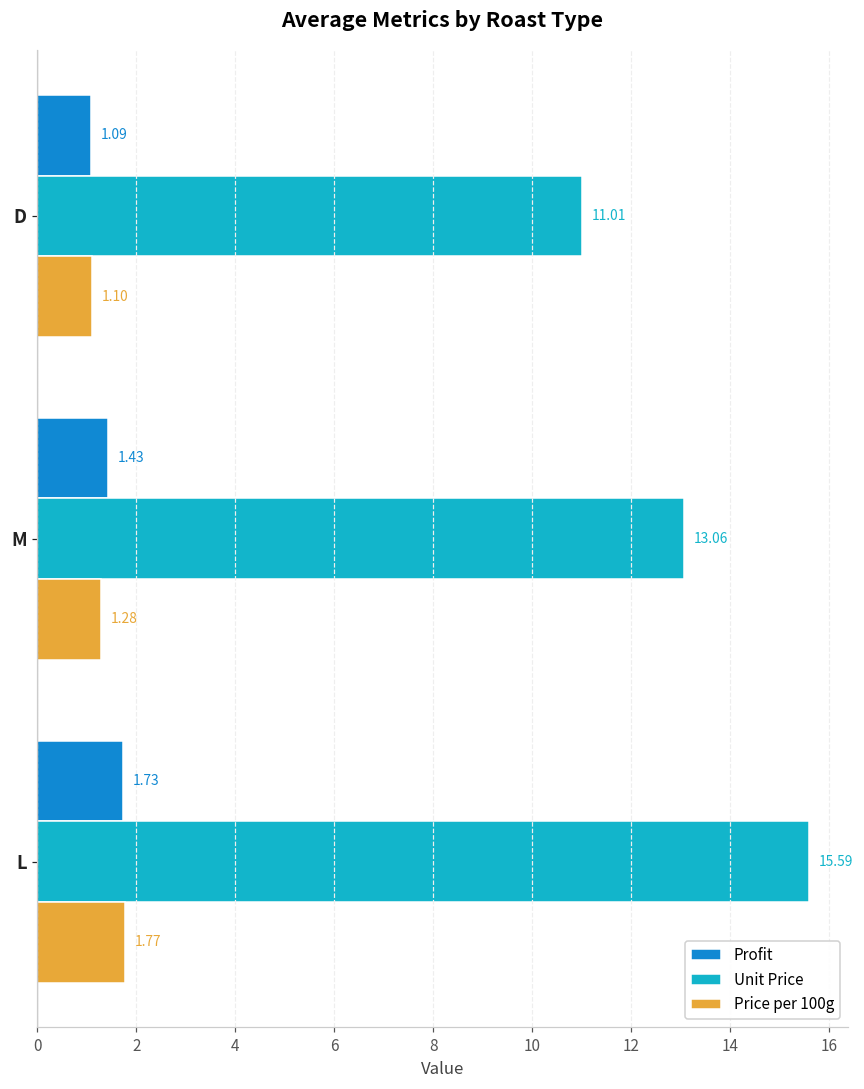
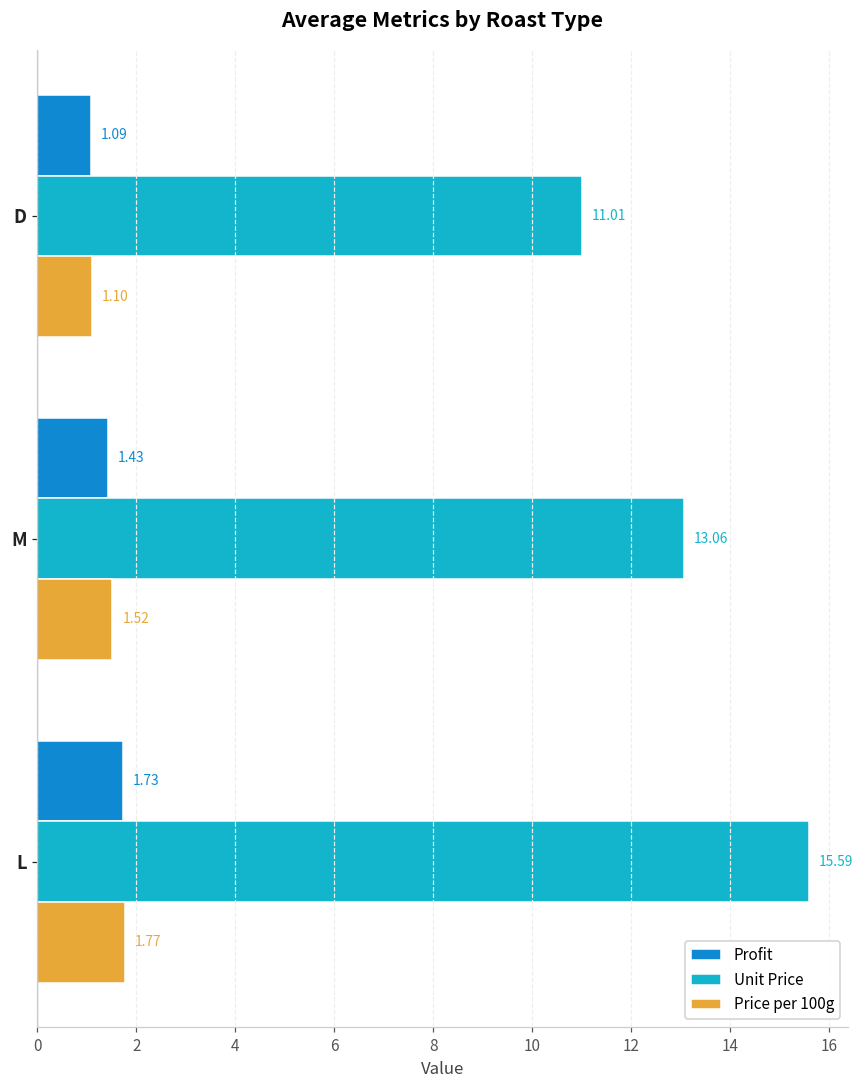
Price per 100g, M: 1.28 -> 1.52
